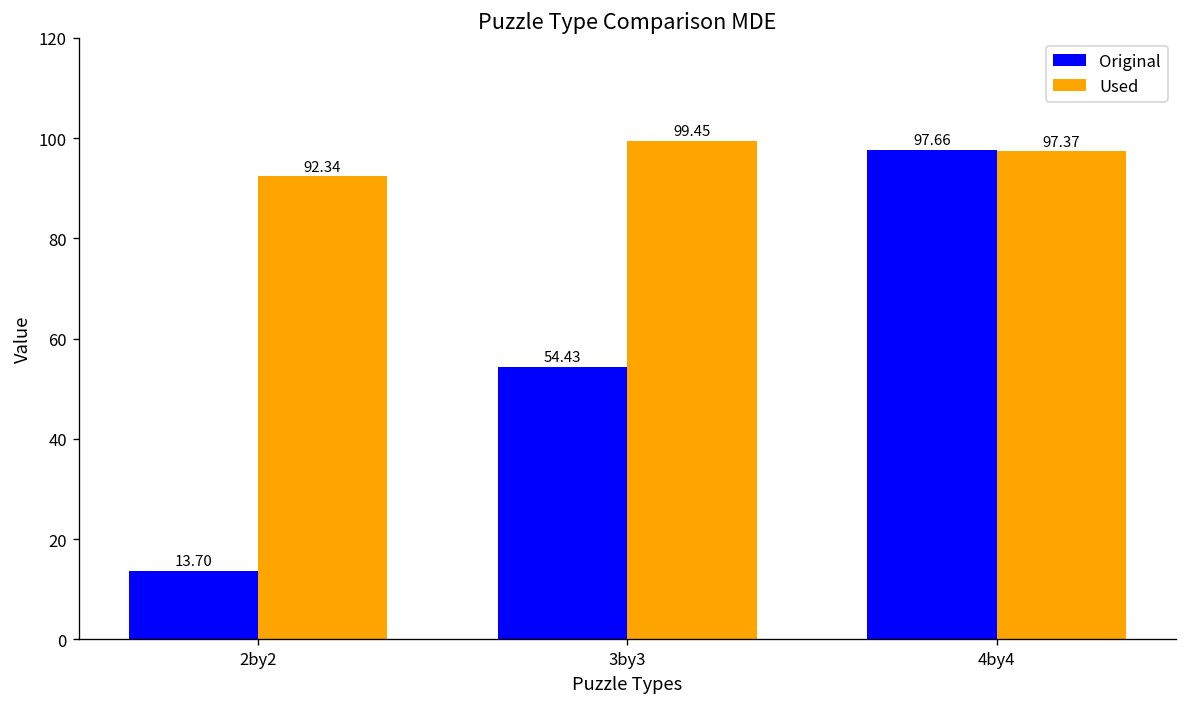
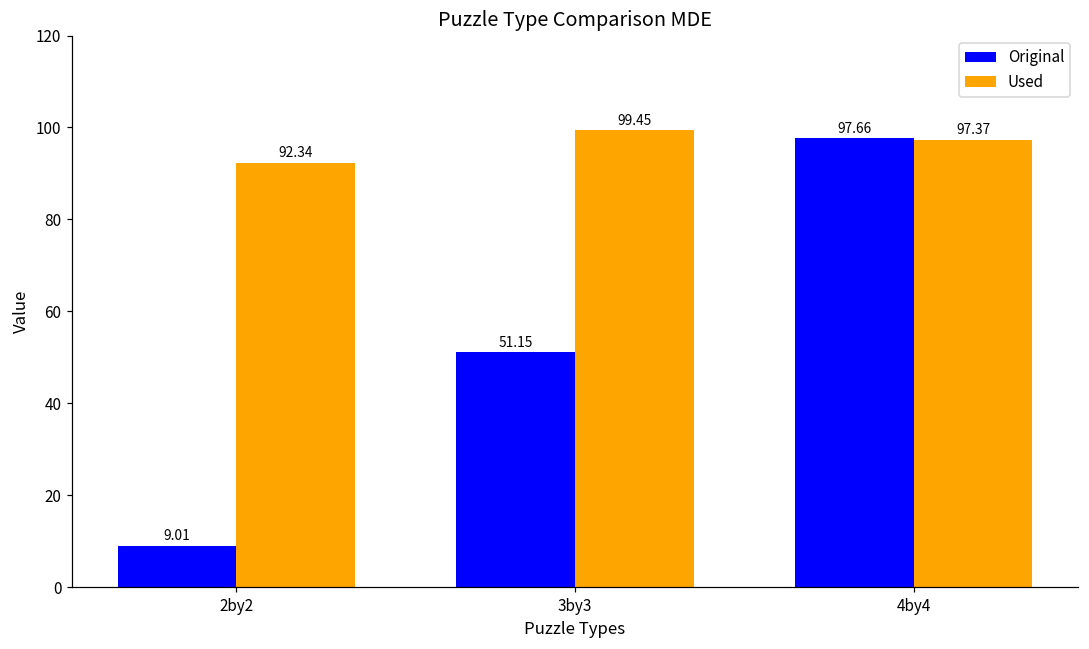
Original, 2by2: 13.70 -> 9.01
Original, 3by3: 54.43 -> 51.15
